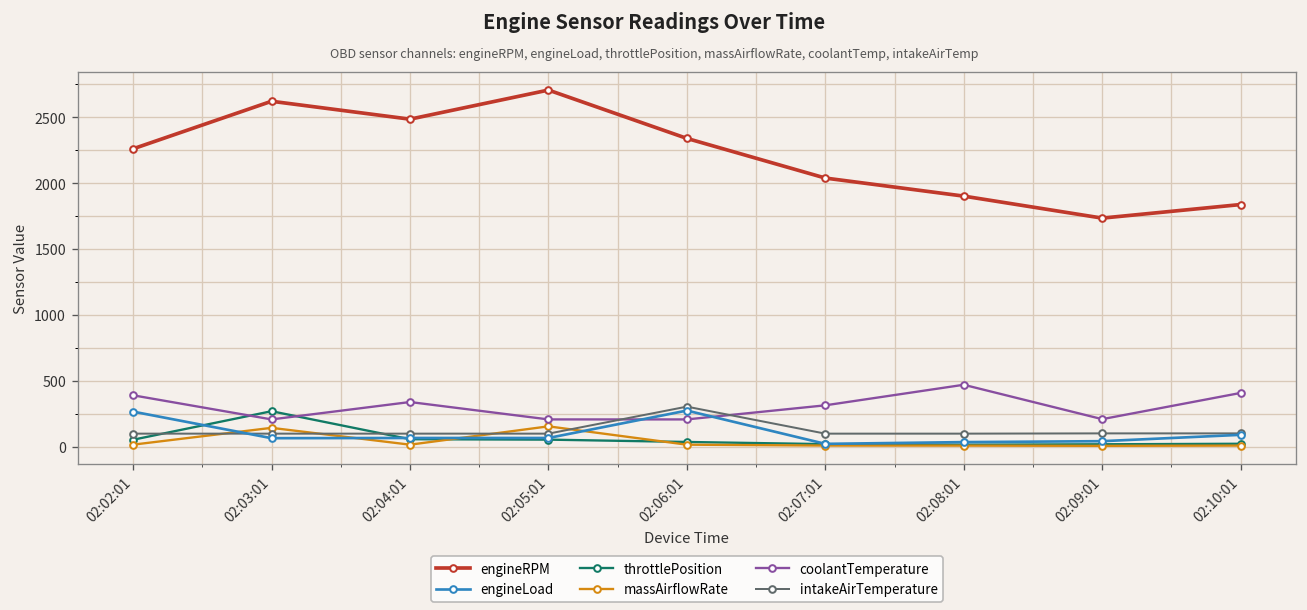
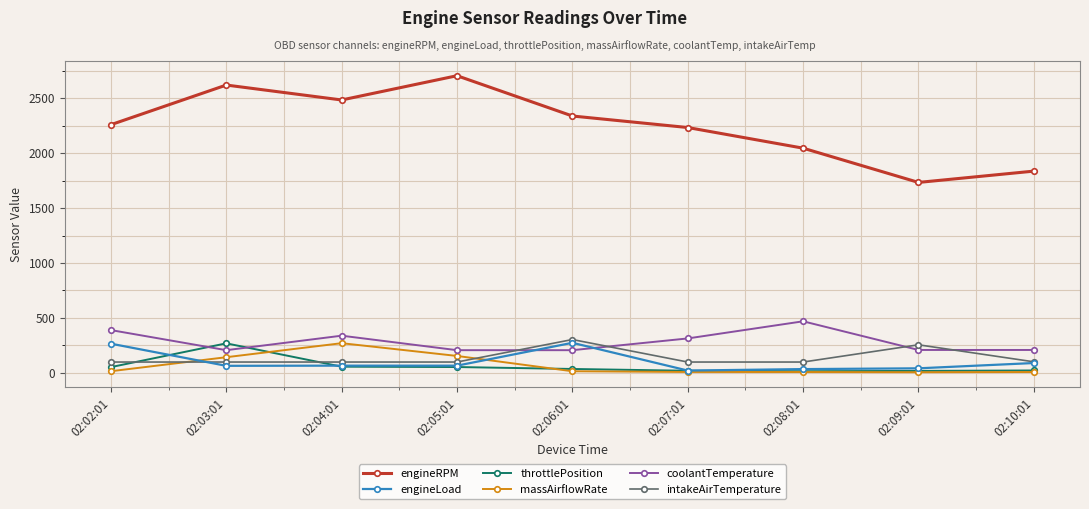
massAirflowRate, 02:04:01: 10 -> 270
engineRPM, 02:07:01: 2040 -> 2230
engineRPM, 02:08:01: 1900 -> 2050
intakeAirTemperature, 02:09:01: 100 -> 260
coolantTemperature, 02:10:01: 410 -> 210
